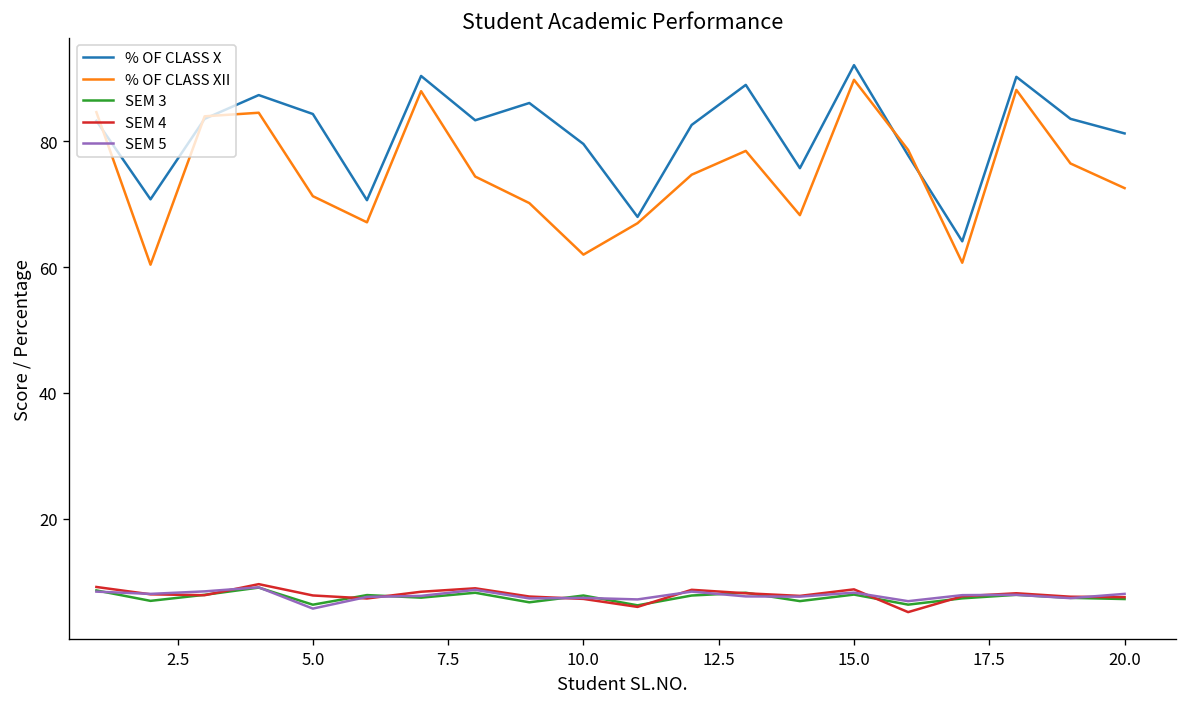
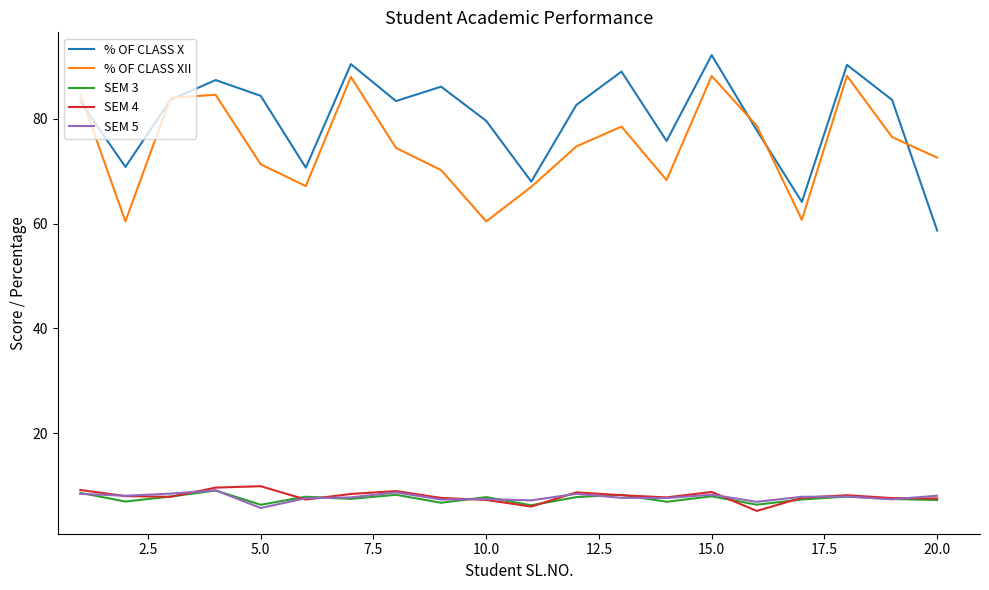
SEM 4, 5.0: 8 -> 10
% OF CLASS XII, 10.0: 62 -> 60
% OF CLASS XII, 15.0: 90 -> 88
% OF CLASS X, 20.0: 81 -> 59
